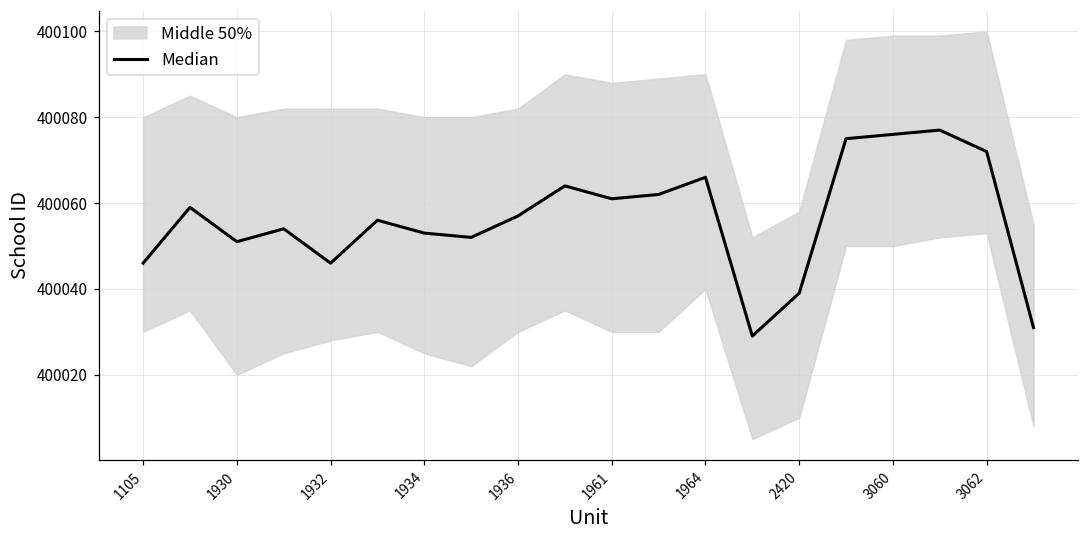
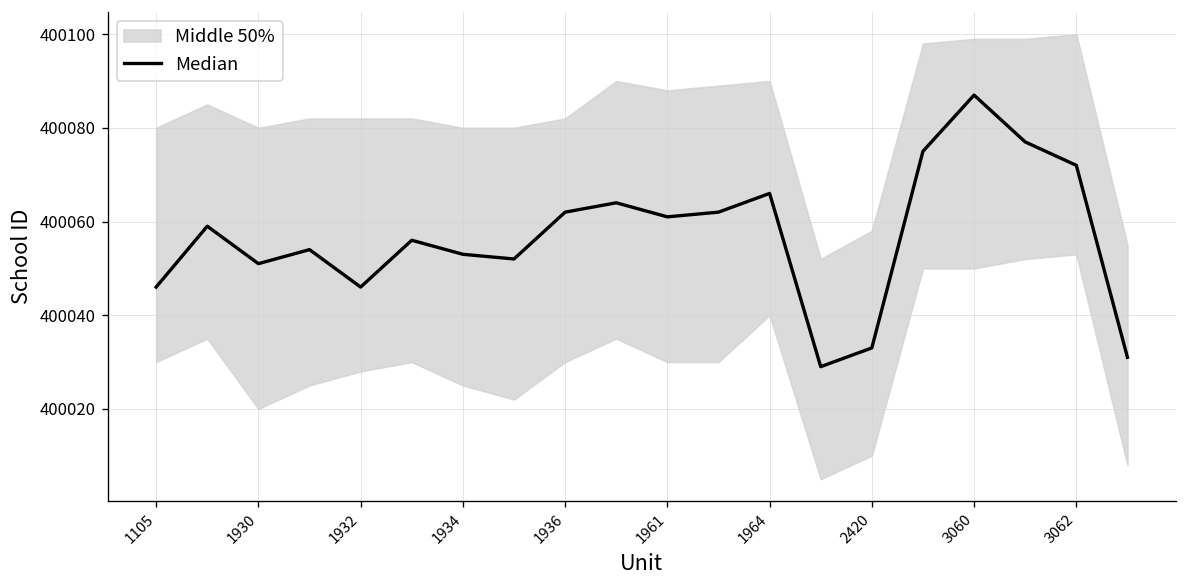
Median, 1936: 400057 -> 400062
Median, 2420: 400039 -> 400033
Median, 3060: 400076 -> 400087
